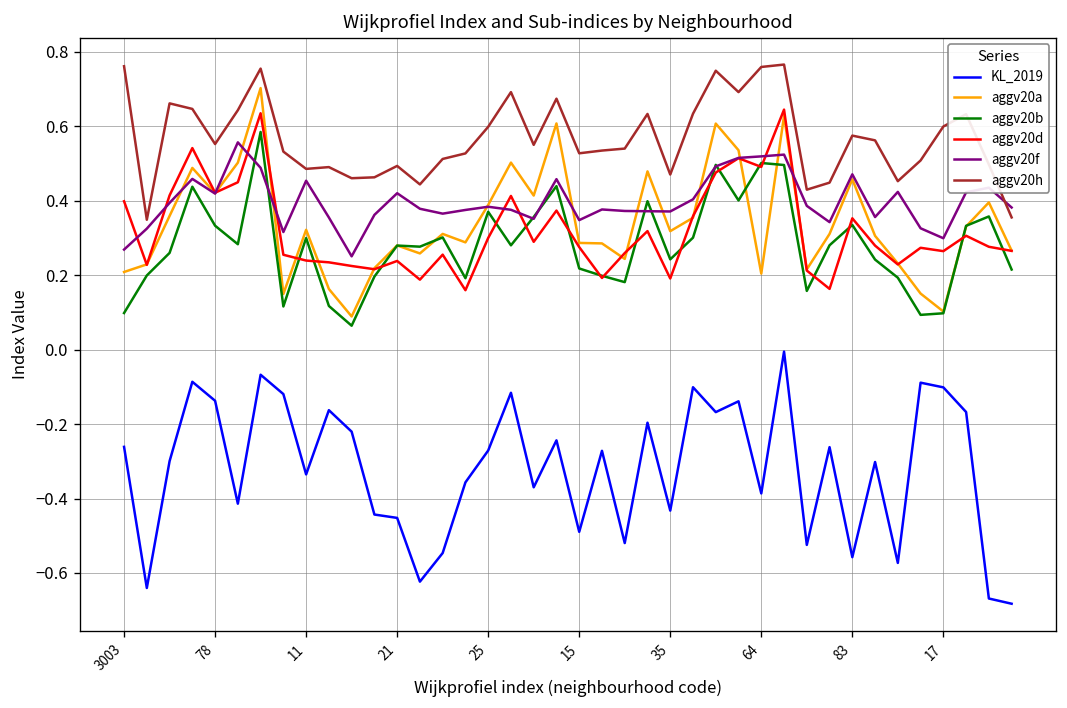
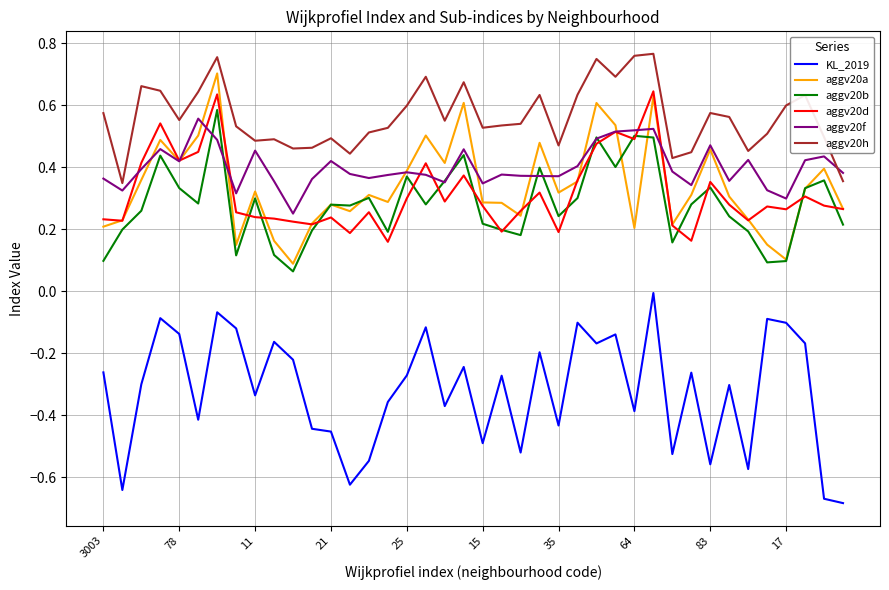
aggv20d, 3003: 0.40 -> 0.23
aggv20f, 3003: 0.27 -> 0.36
aggv20h, 3003: 0.76 -> 0.57
